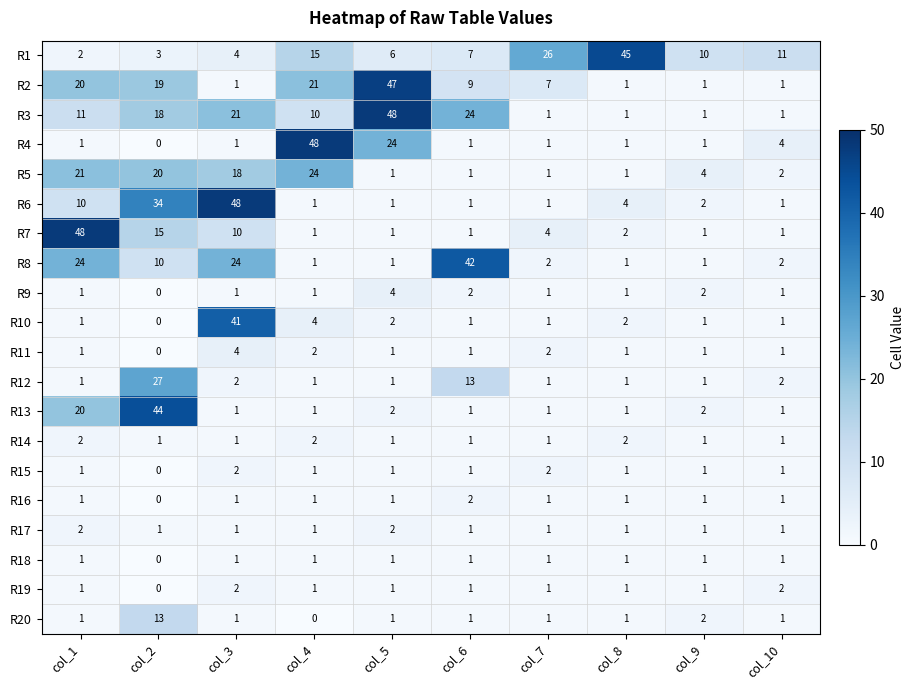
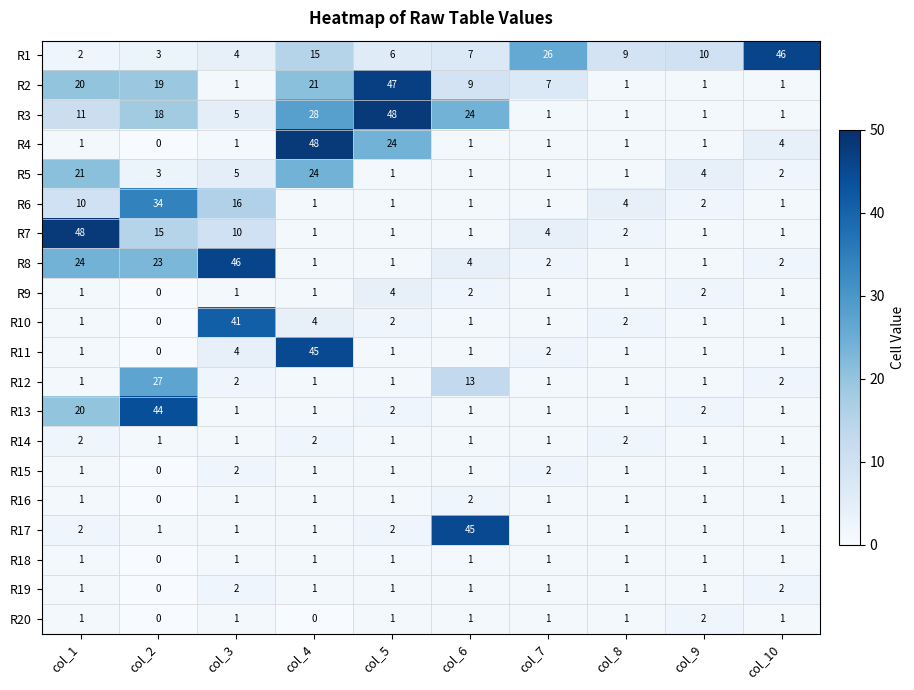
R1, col_8: 45 -> 9
R1, col_10: 11 -> 46
R3, col_3: 21 -> 5
R3, col_4: 10 -> 28
R5, col_2: 20 -> 3
R5, col_3: 18 -> 5
R6, col_3: 48 -> 16
R8, col_2: 10 -> 23
R8, col_3: 24 -> 46
R8, col_6: 42 -> 4
R11, col_4: 2 -> 45
R17, col_6: 1 -> 45
R20, col_2: 13 -> 0
